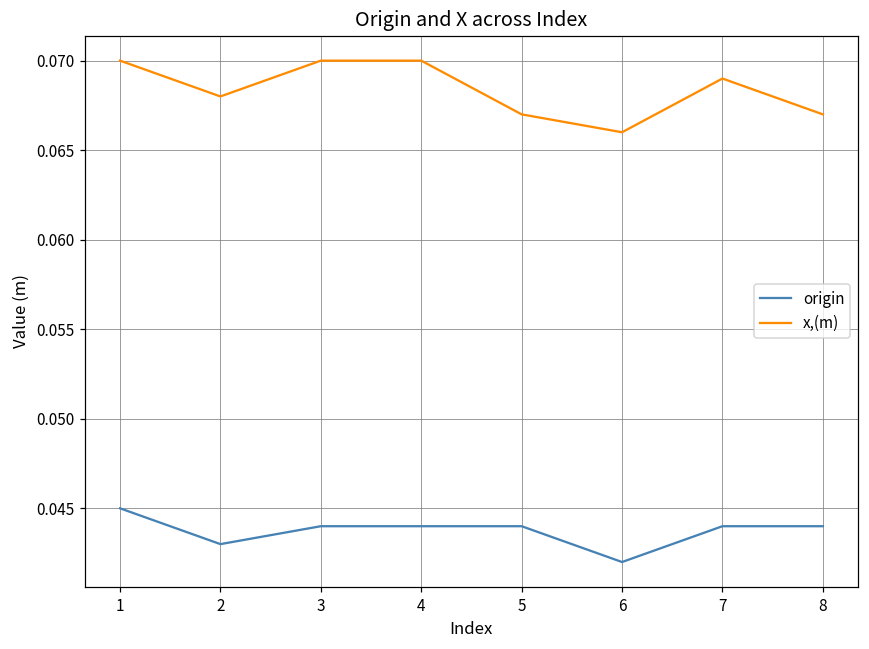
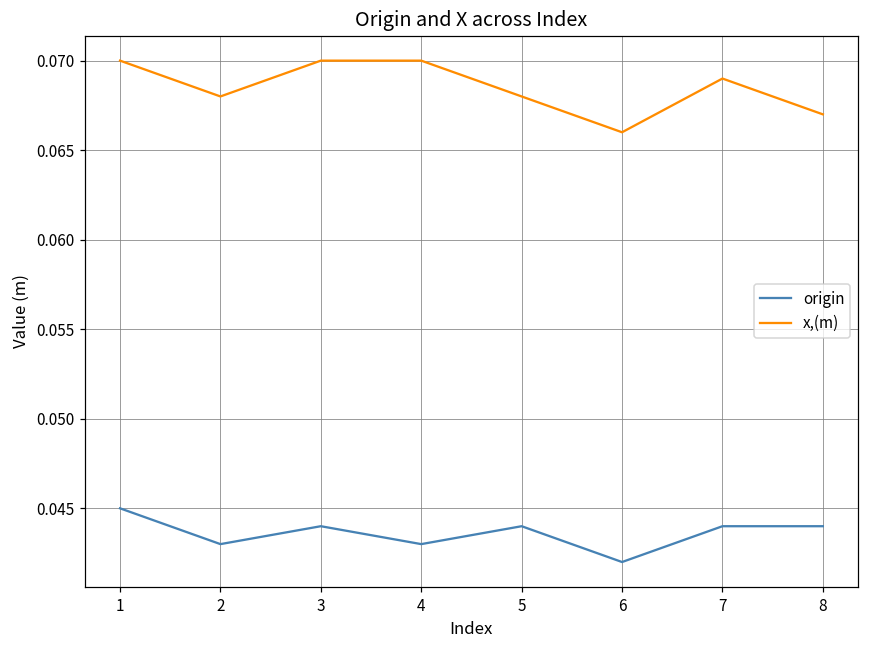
origin, 4: 0.044 -> 0.043
x,(m), 5: 0.067 -> 0.068
